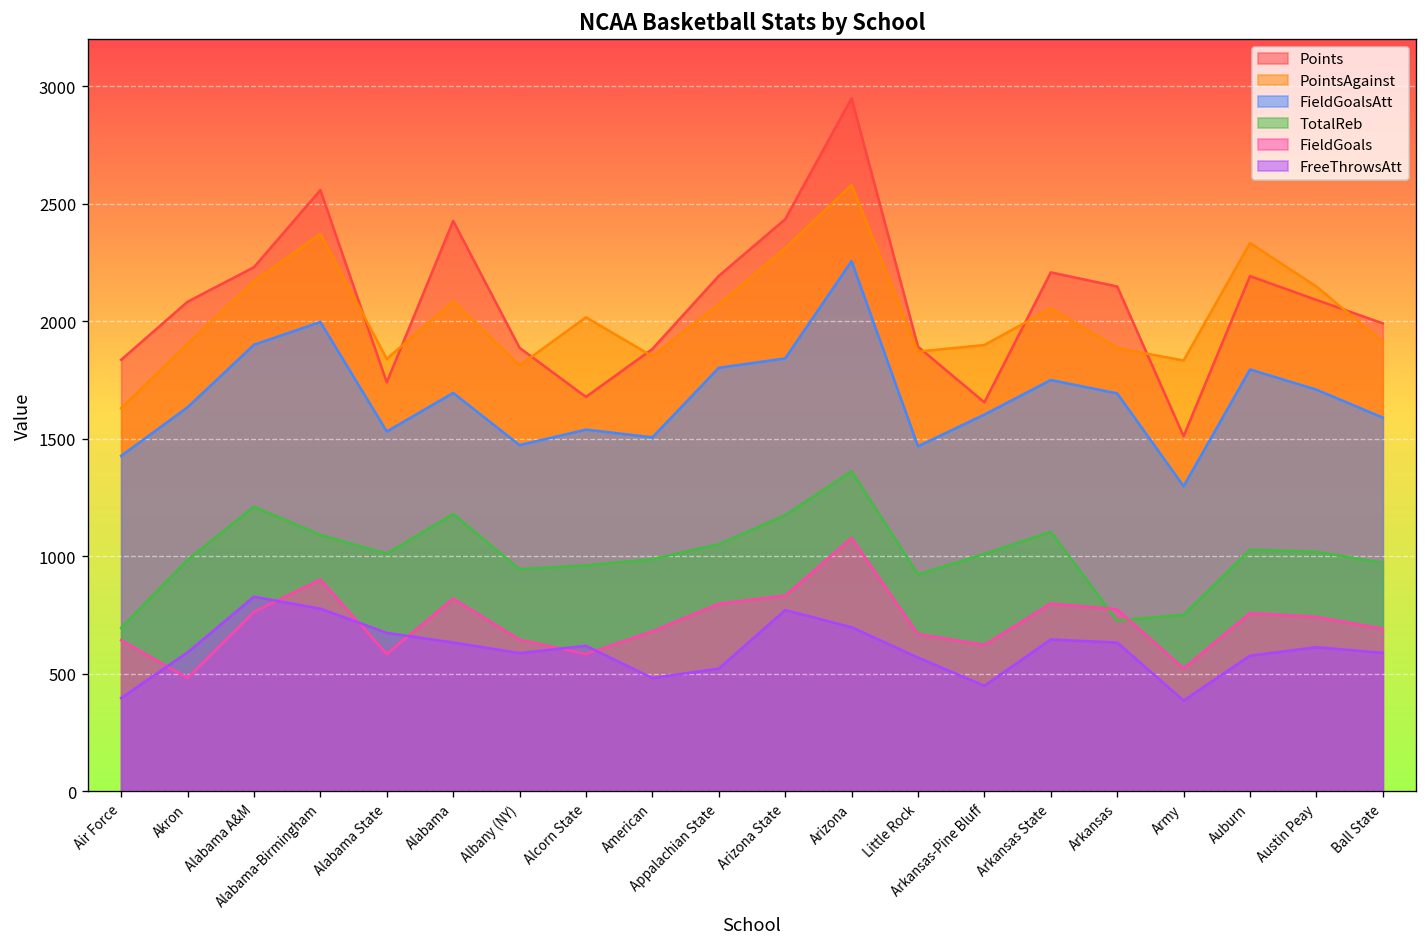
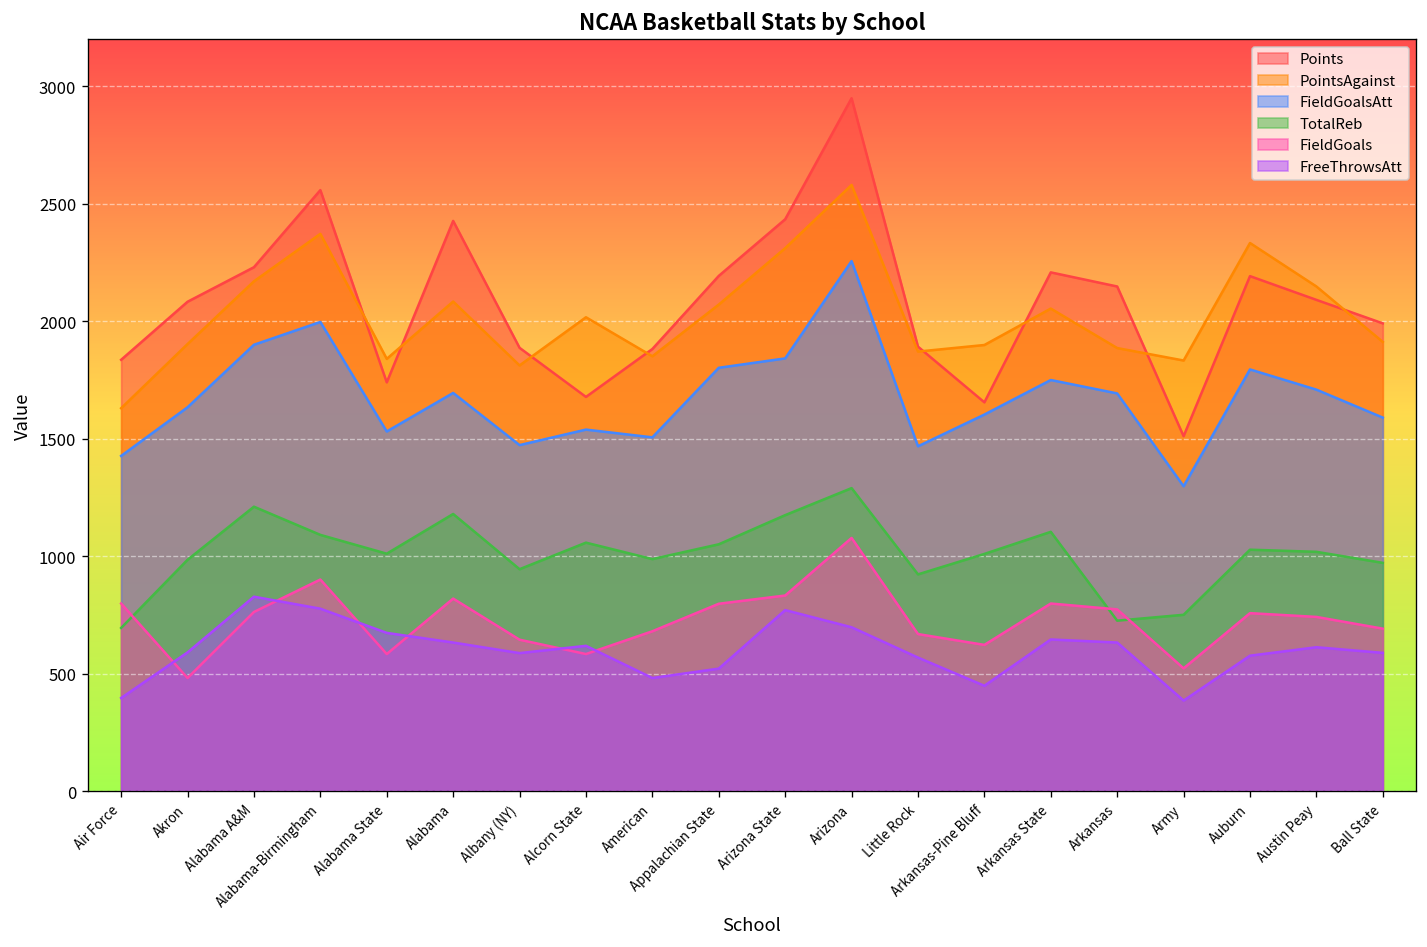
FieldGoals, Air Force: 640 -> 800
TotalReb, Alcorn State: 960 -> 1060
TotalReb, Arizona: 1360 -> 1290
